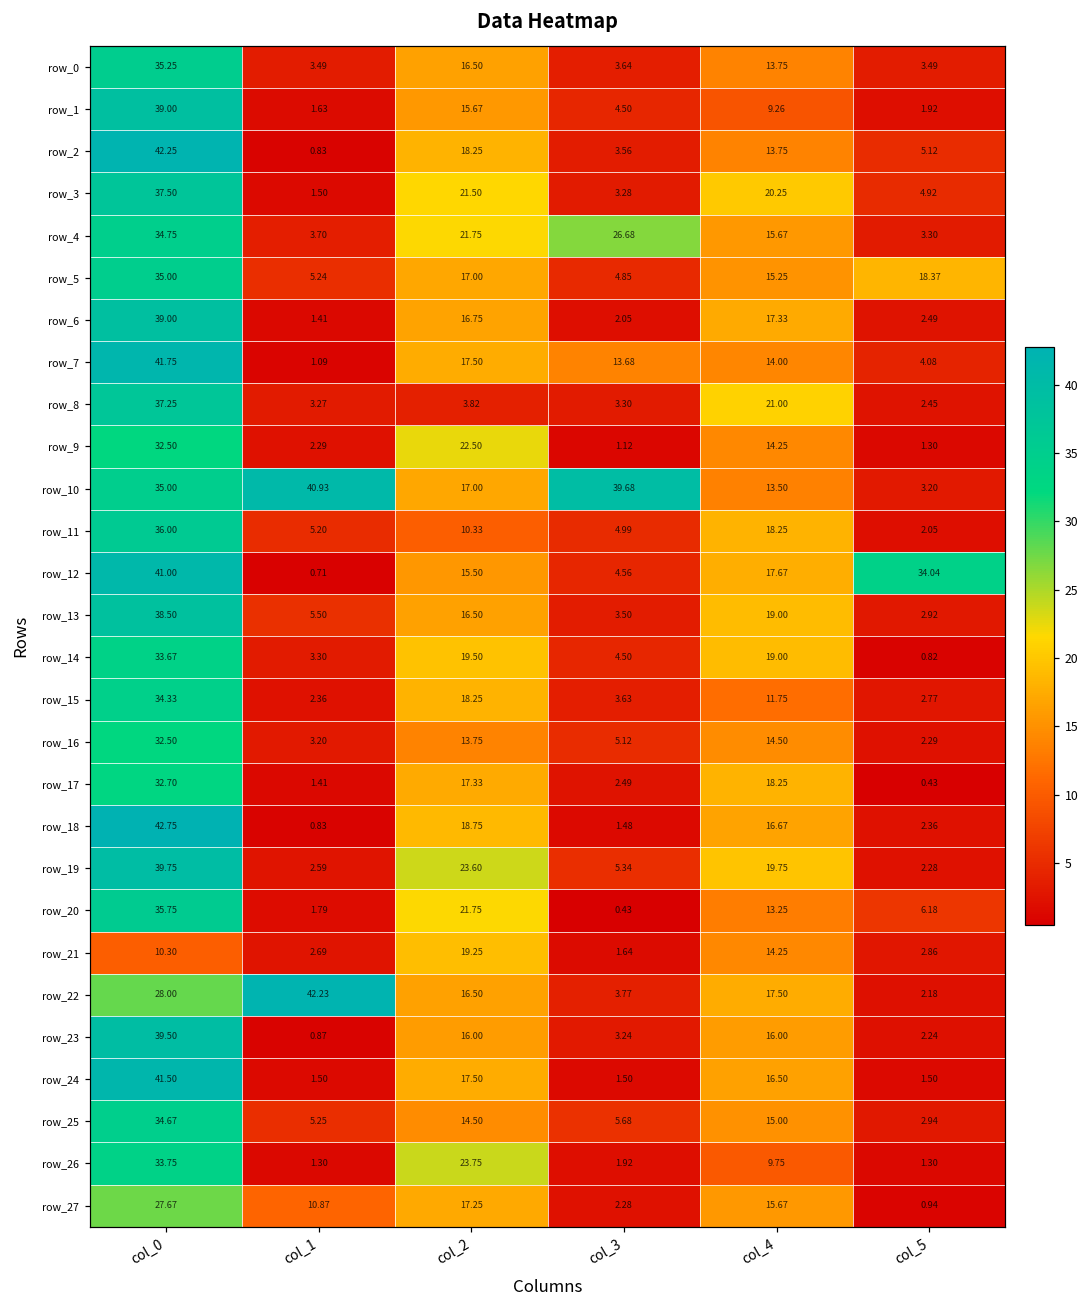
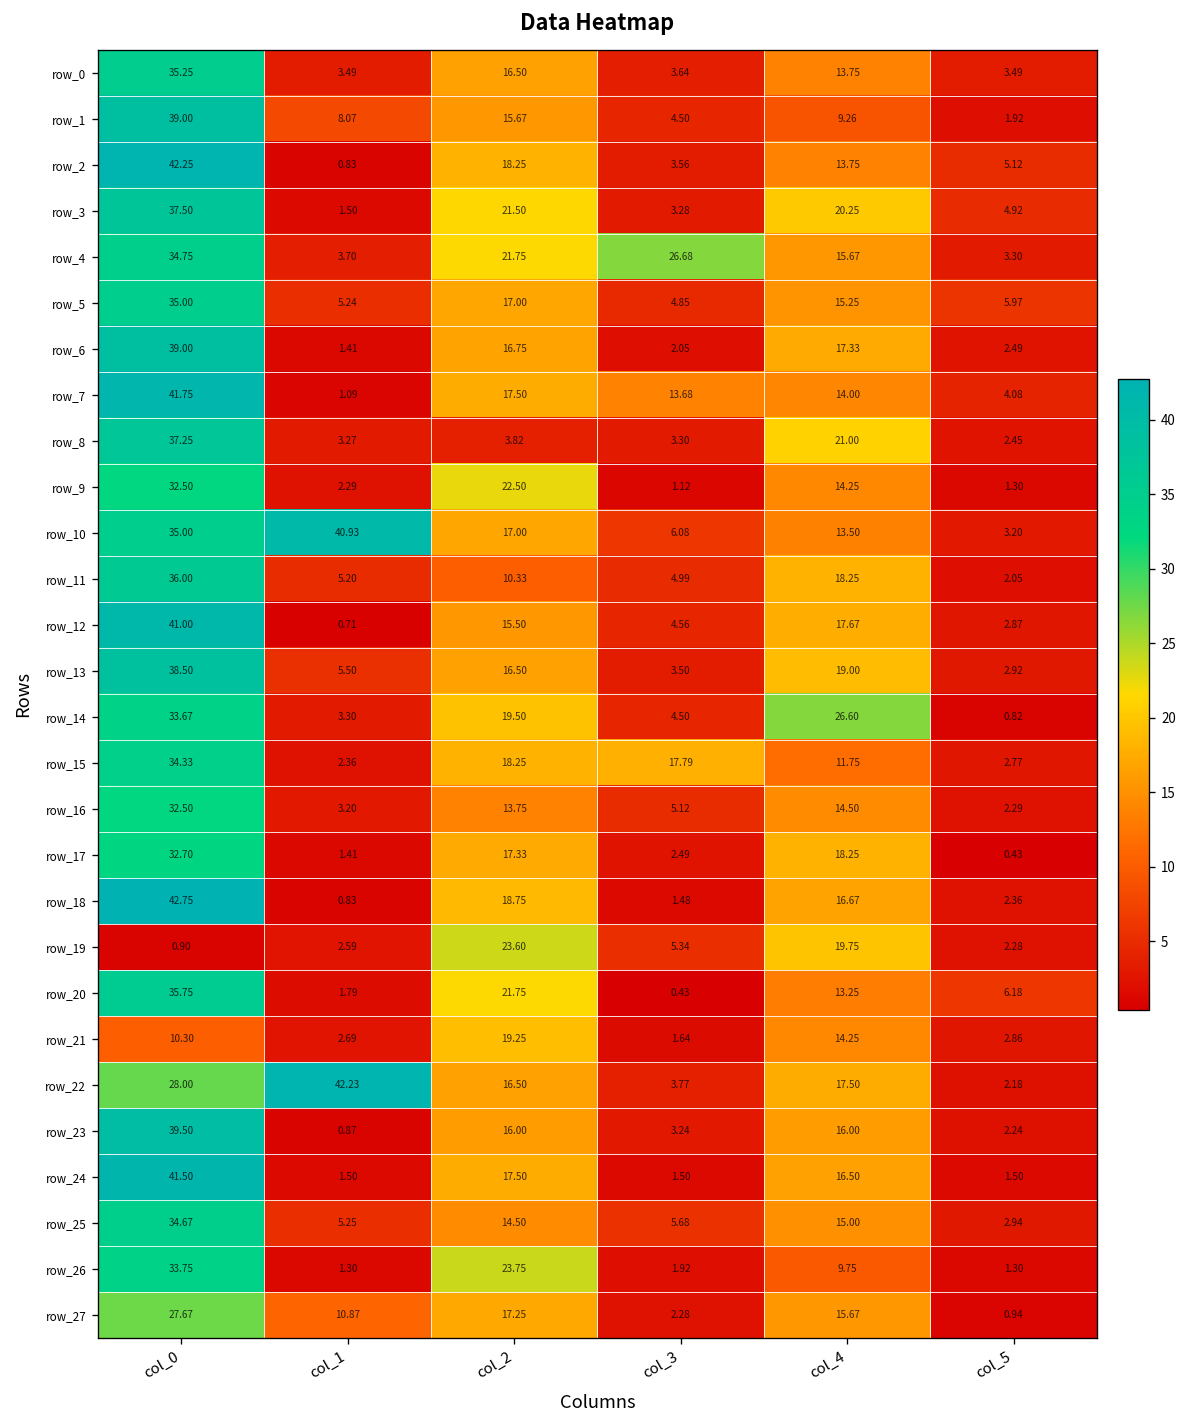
row_1, col_1: 1.63 -> 8.07
row_5, col_5: 18.37 -> 5.97
row_10, col_3: 39.68 -> 6.08
row_12, col_5: 34.04 -> 2.87
row_14, col_4: 19.00 -> 26.60
row_15, col_3: 3.63 -> 17.79
row_19, col_0: 39.75 -> 0.90
